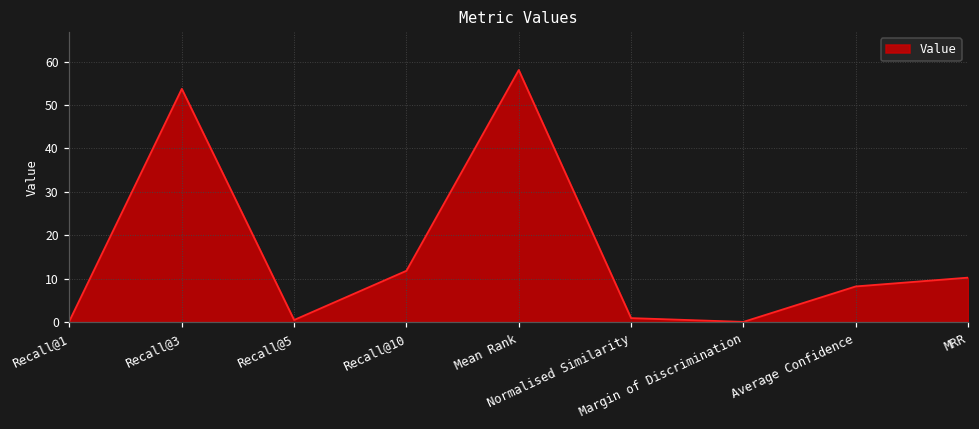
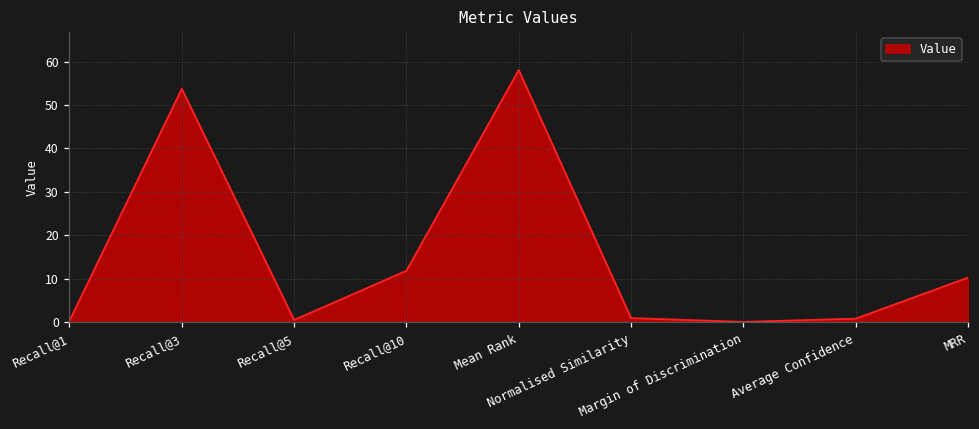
Average Confidence: 8 -> 1
